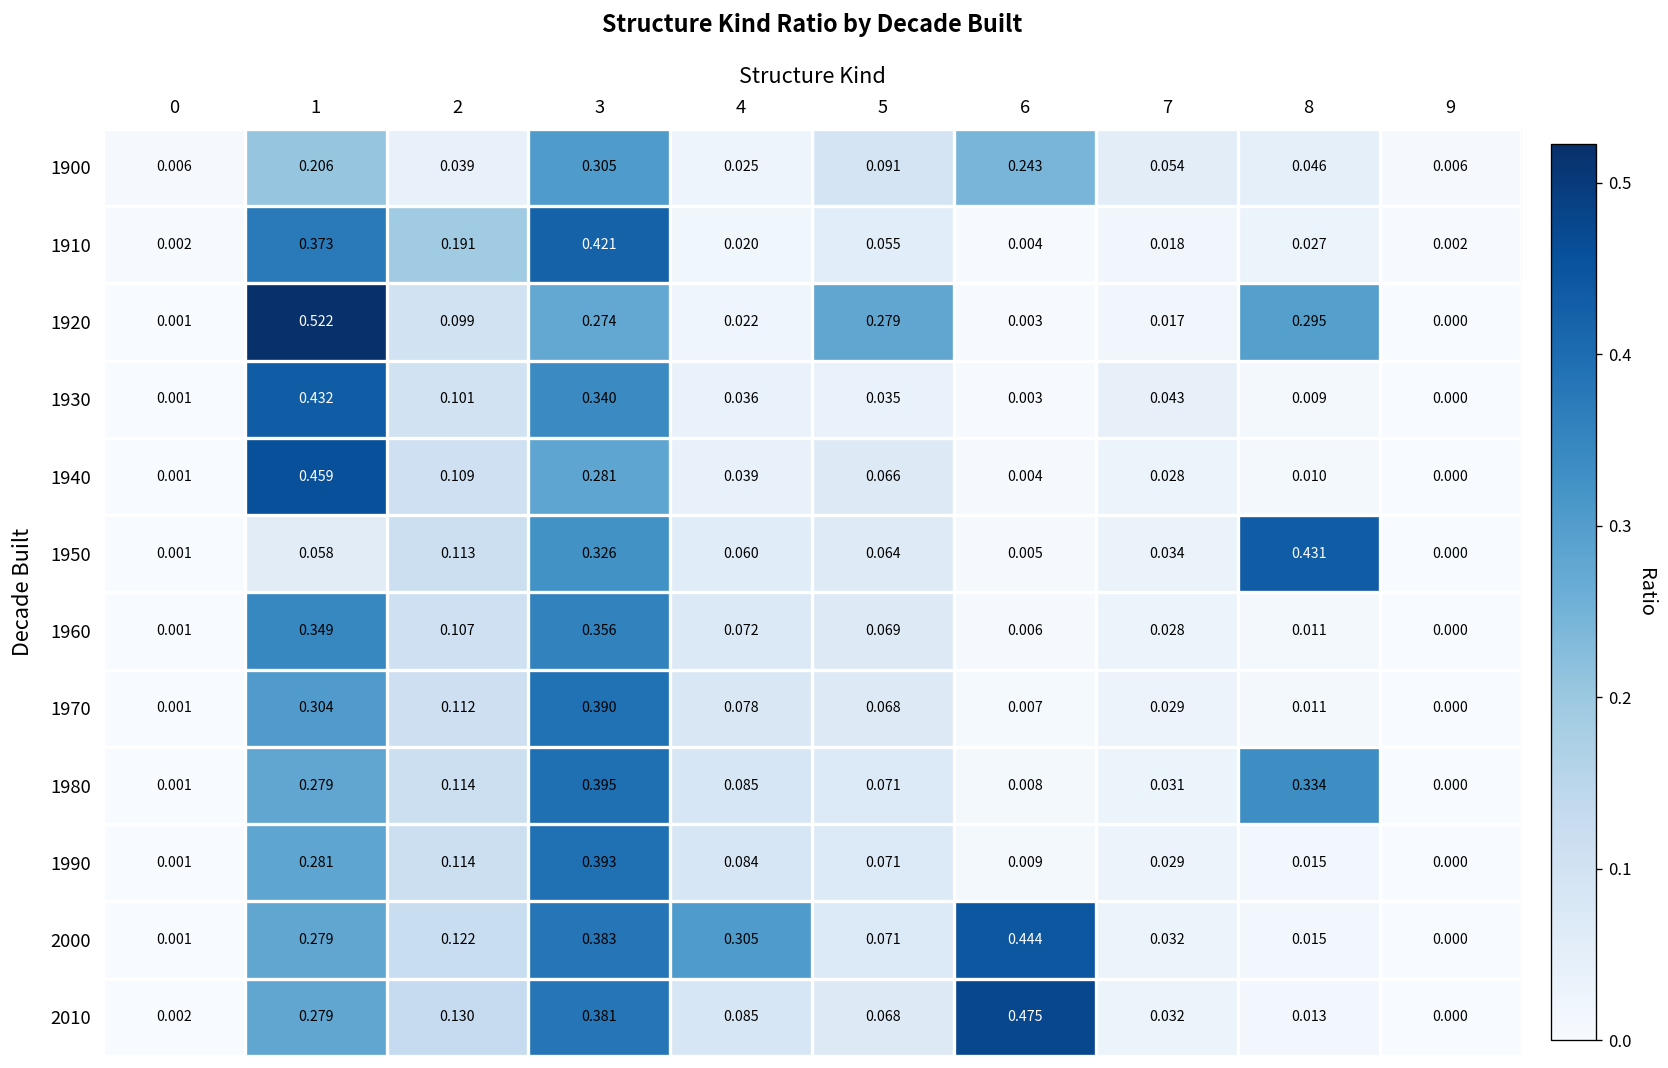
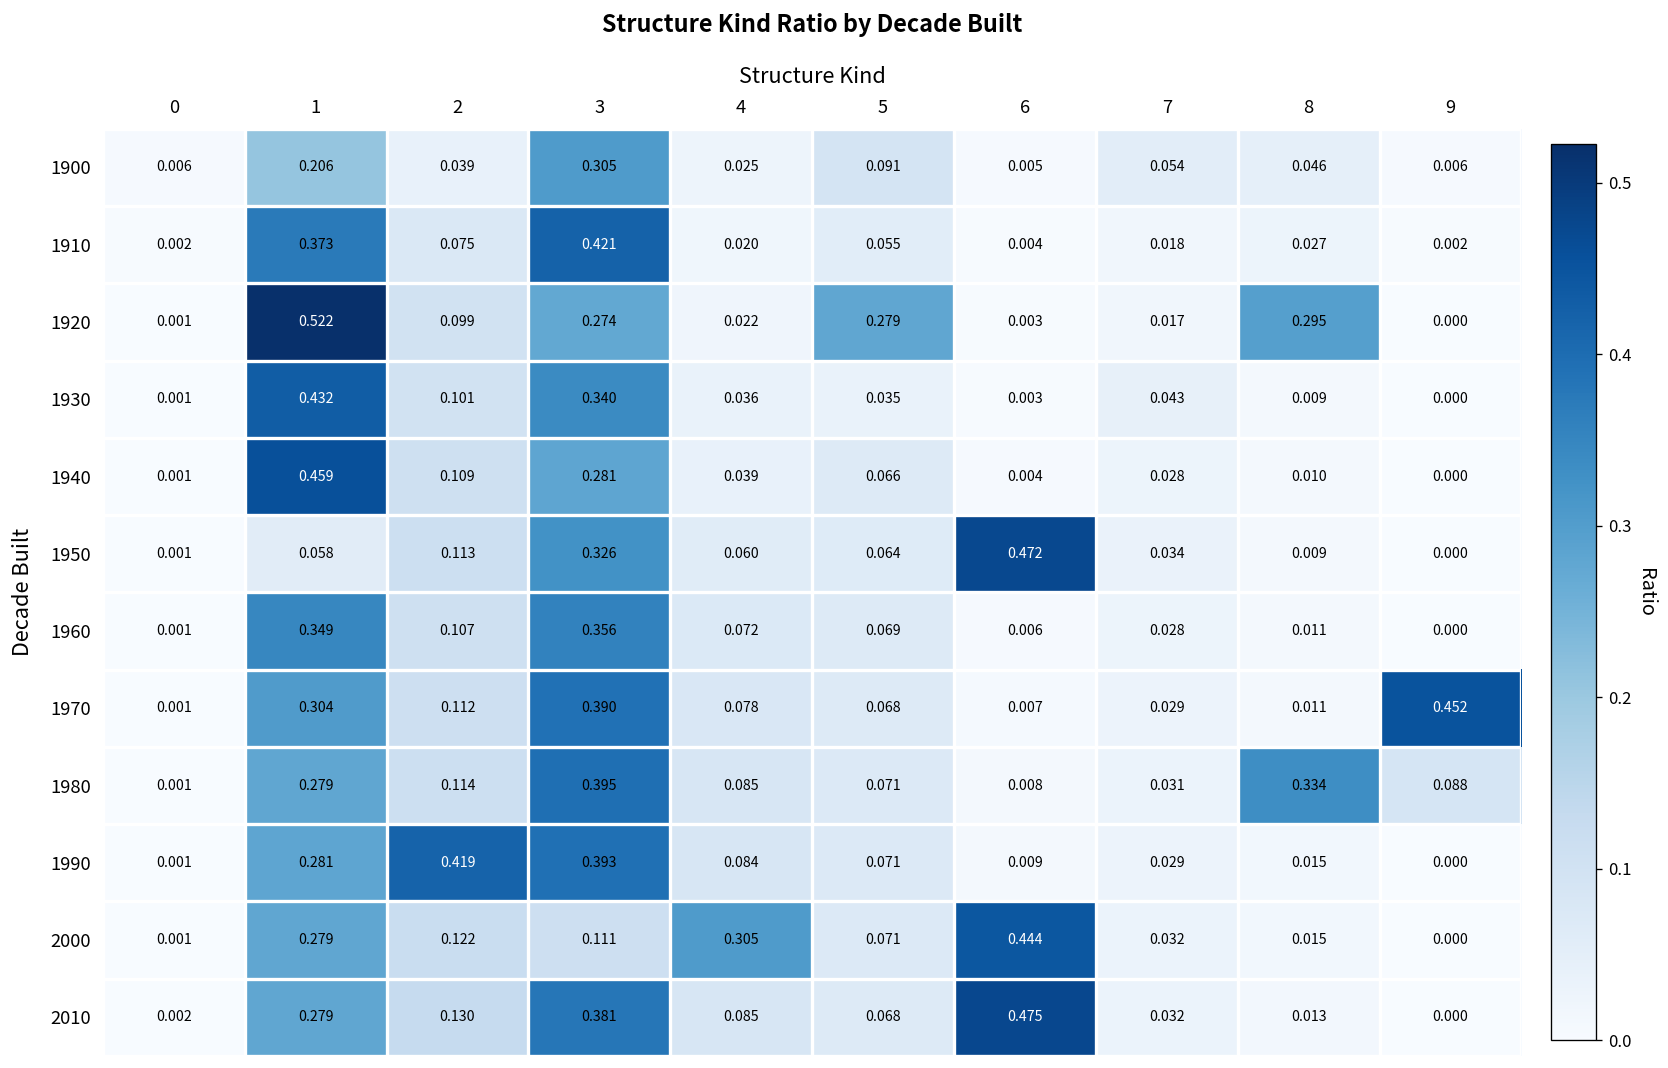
1900, 6: 0.243 -> 0.005
1910, 2: 0.191 -> 0.075
1950, 6: 0.005 -> 0.472
1950, 8: 0.431 -> 0.009
1970, 9: 0.000 -> 0.452
1980, 9: 0.000 -> 0.088
1990, 2: 0.114 -> 0.419
2000, 3: 0.383 -> 0.111
